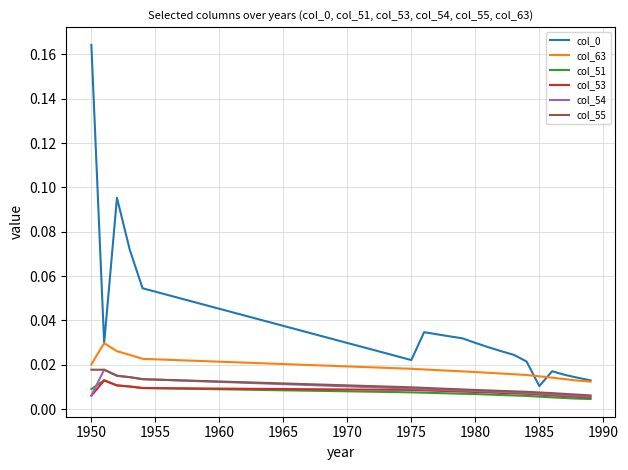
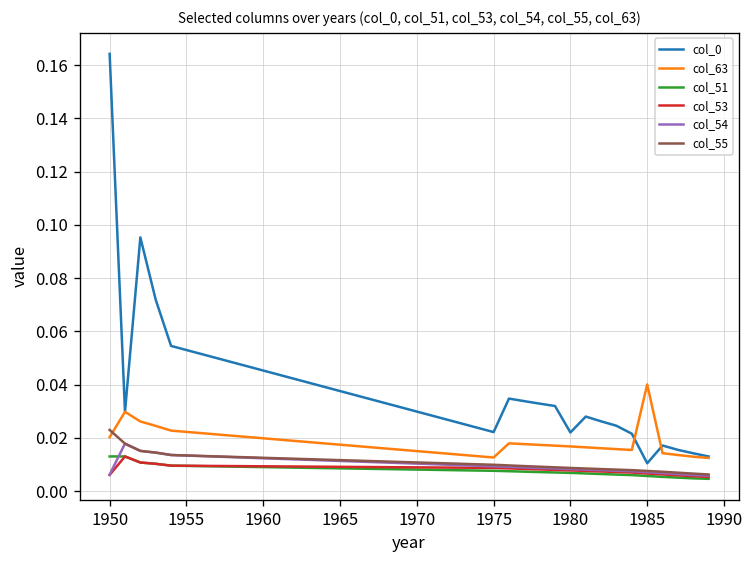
col_51, 1950: 0.009 -> 0.013
col_55, 1950: 0.018 -> 0.023
col_63, 1975: 0.018 -> 0.013
col_0, 1980: 0.030 -> 0.022
col_63, 1985: 0.015 -> 0.040
